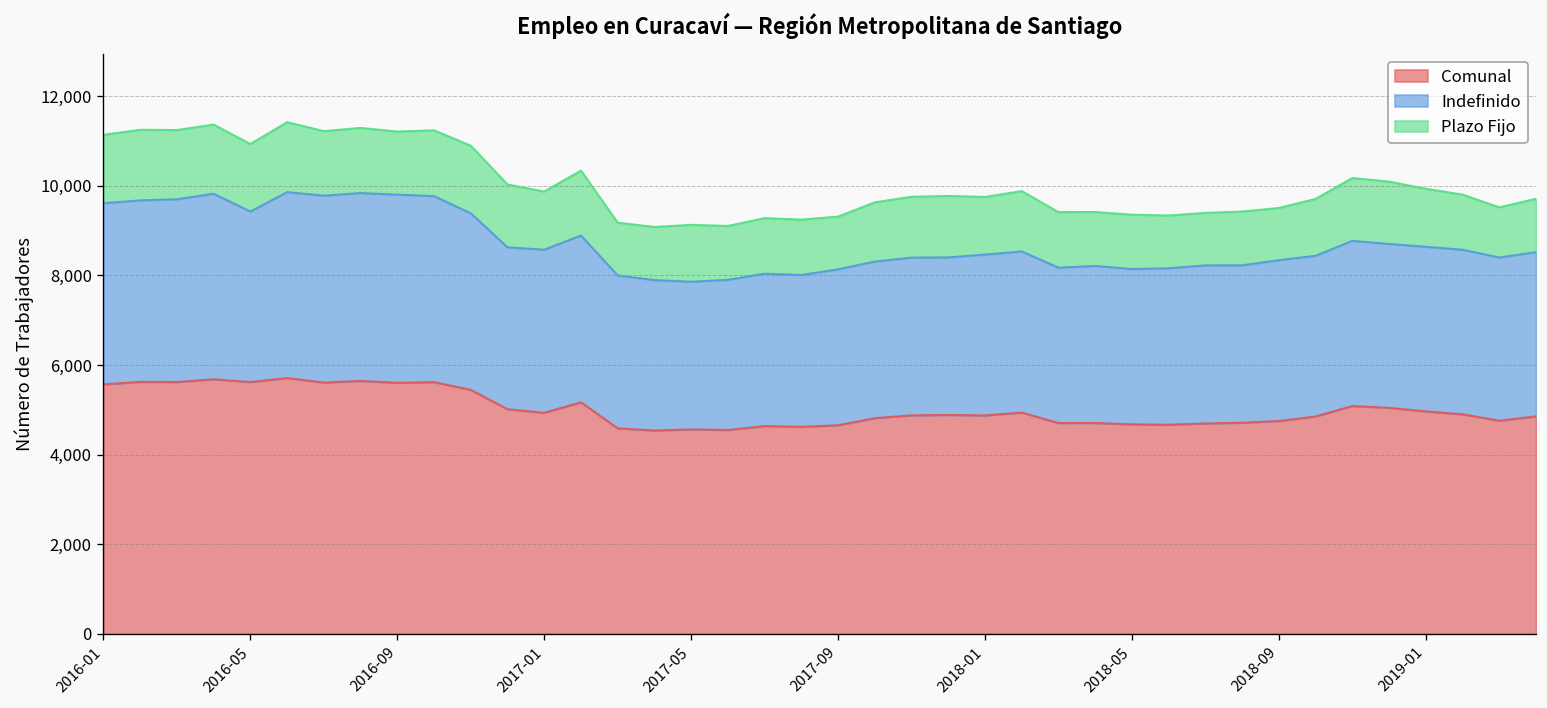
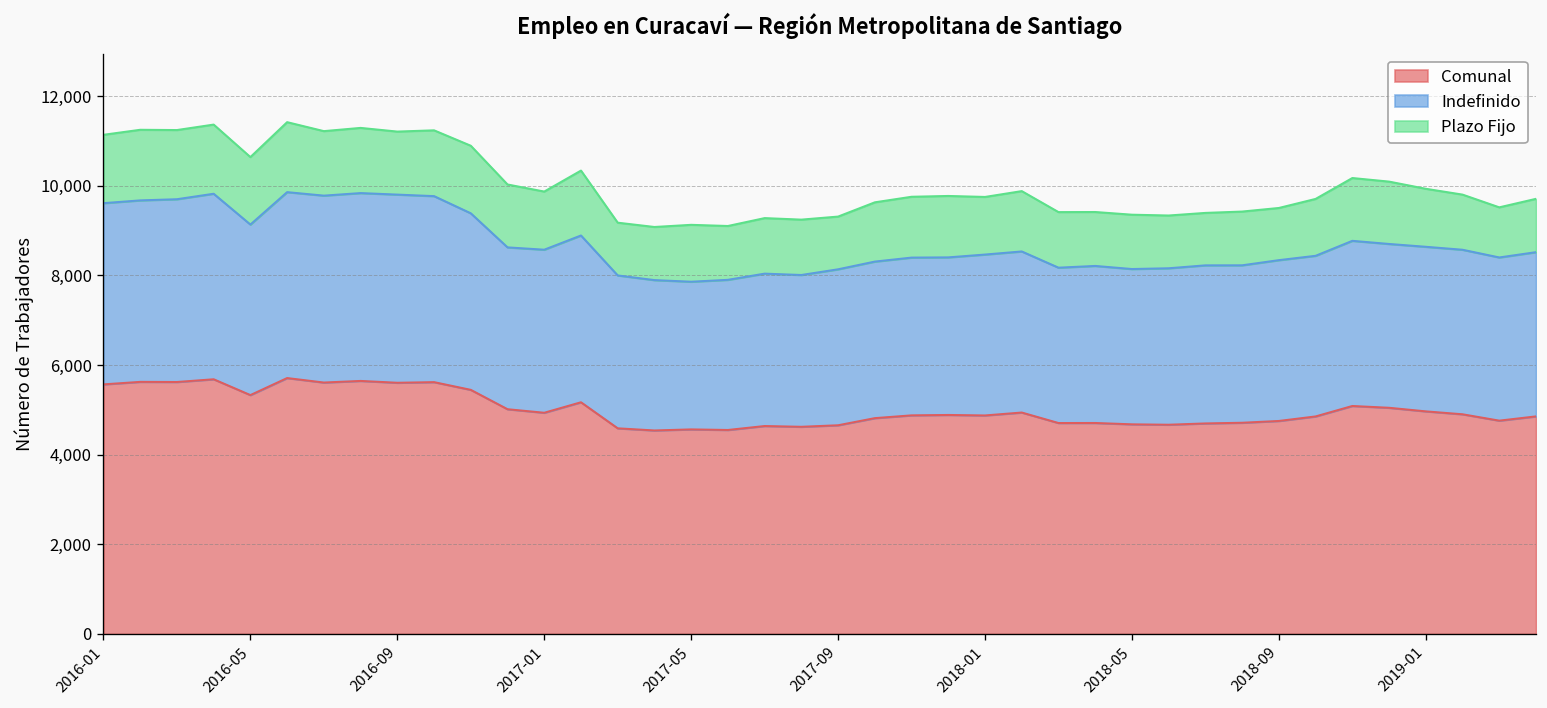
Comunal, 2016-05: 5,600 -> 5,300
